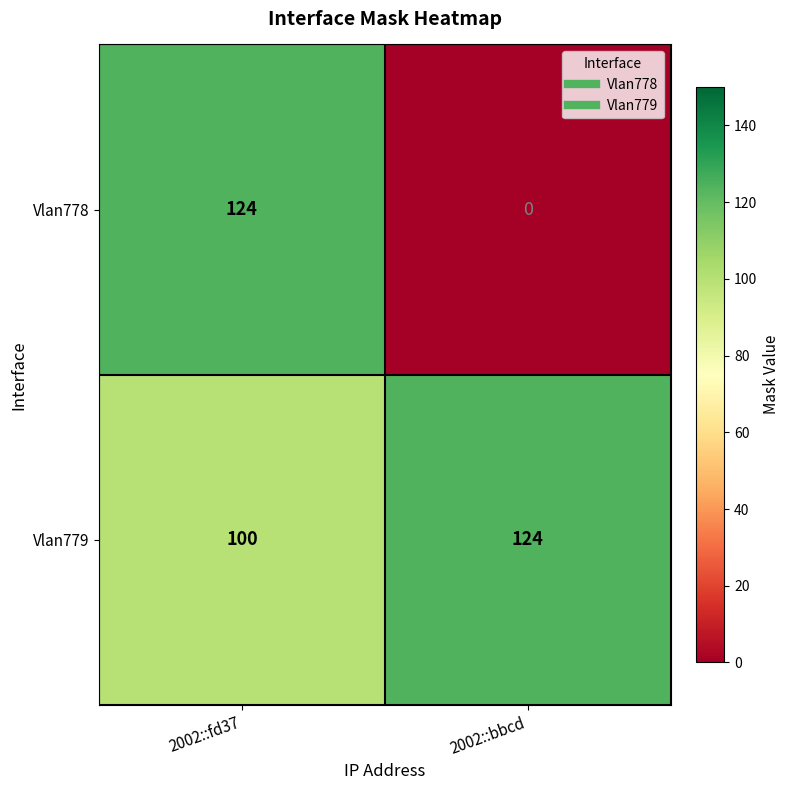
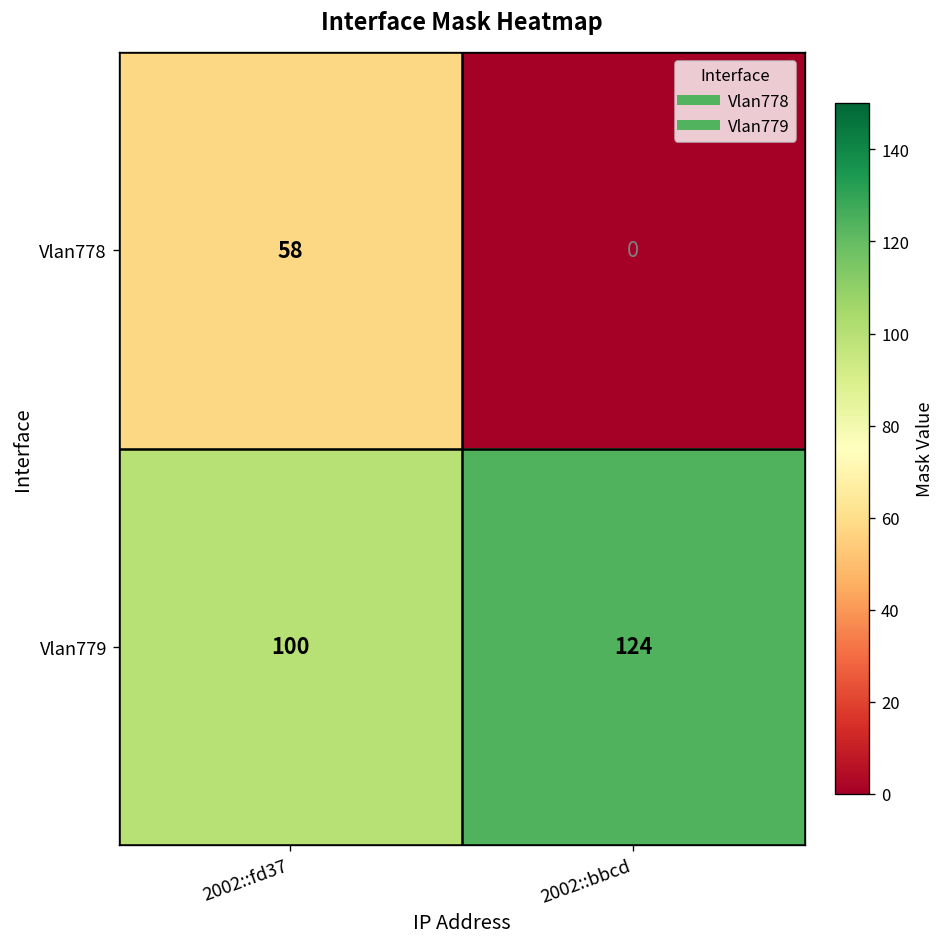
Vlan778, 2002::fd37: 124 -> 58
